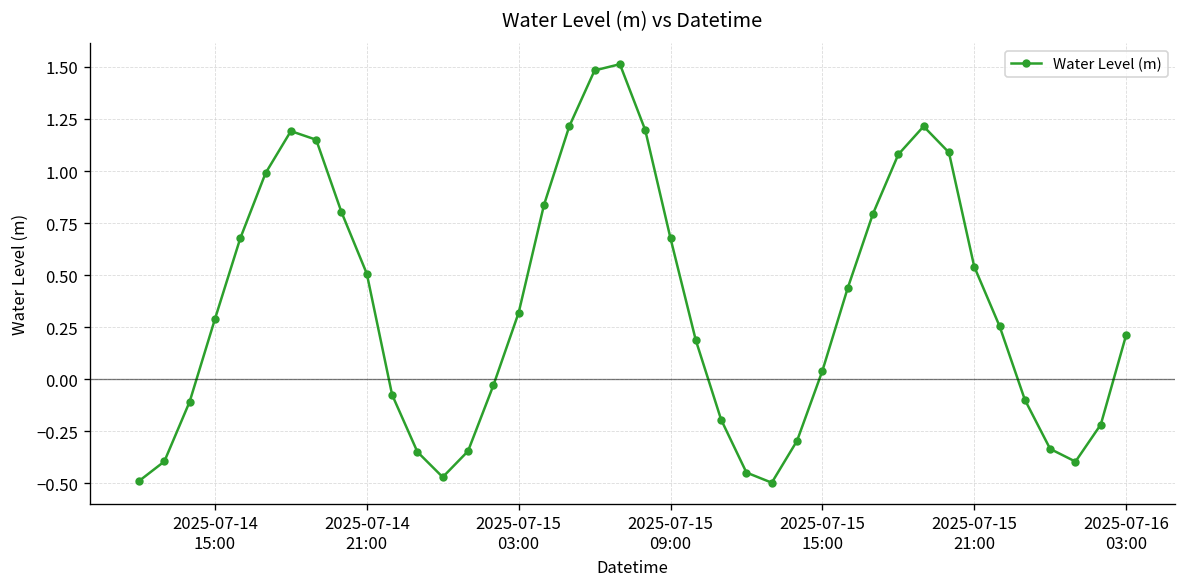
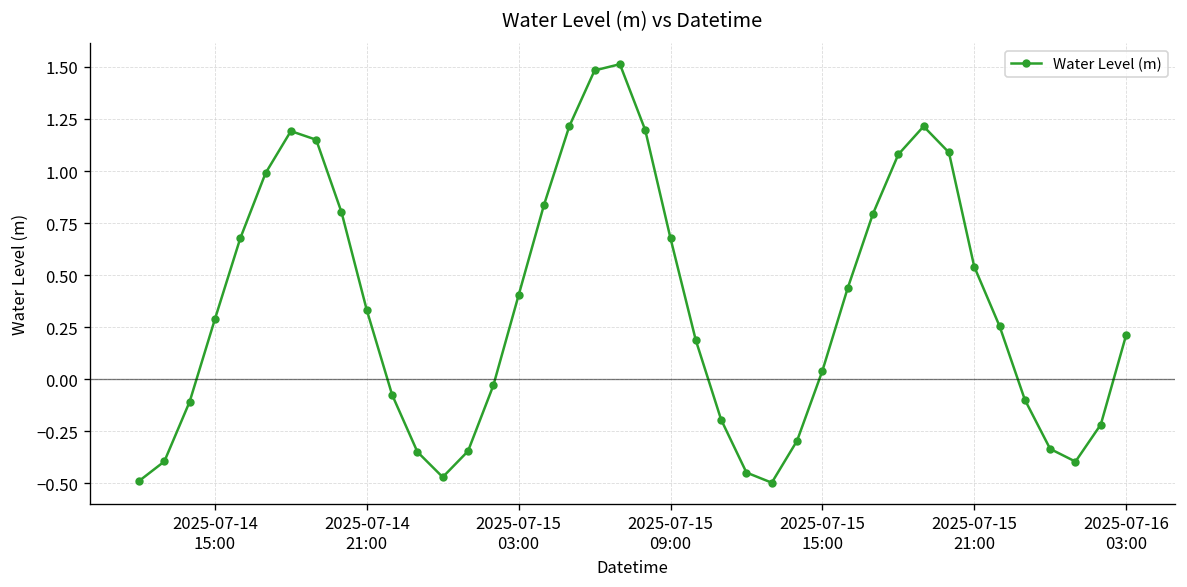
2025-07-14 21:00: 0.51 -> 0.33
2025-07-15 03:00: 0.32 -> 0.40
